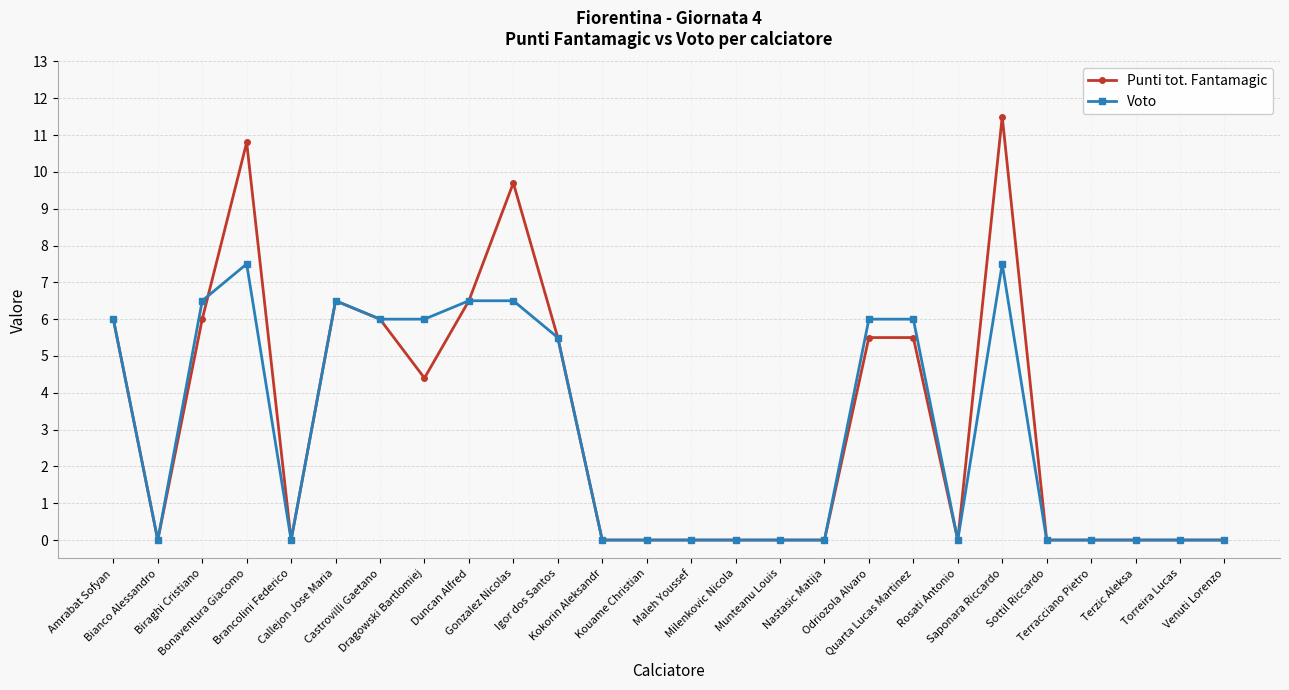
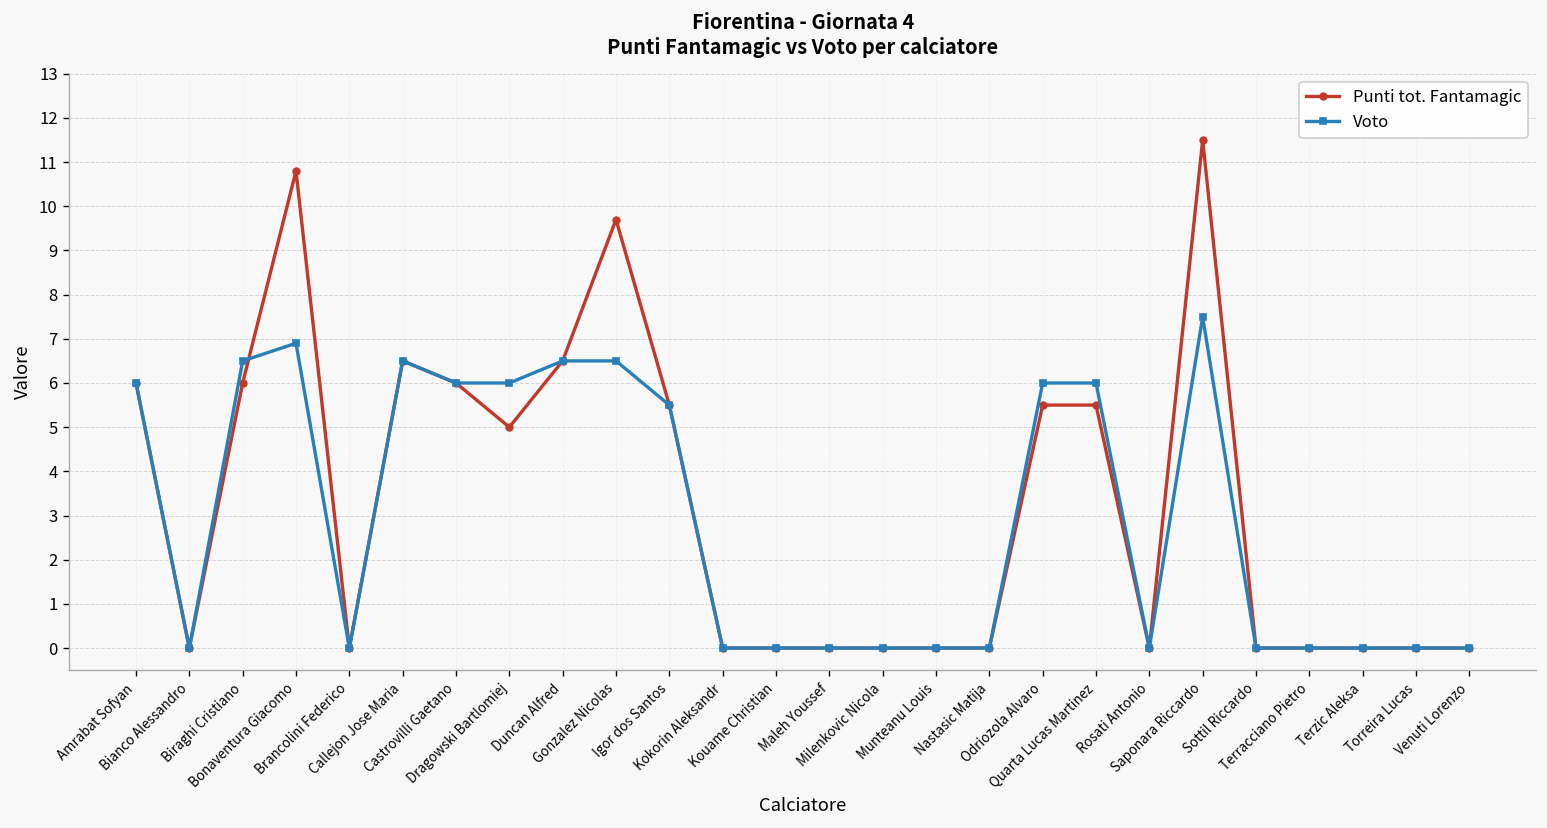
Voto, Bonaventura Giacomo: 7.5 -> 6.9
Punti tot. Fantamagic, Dragowski Bartlomiej: 4.4 -> 5.0
